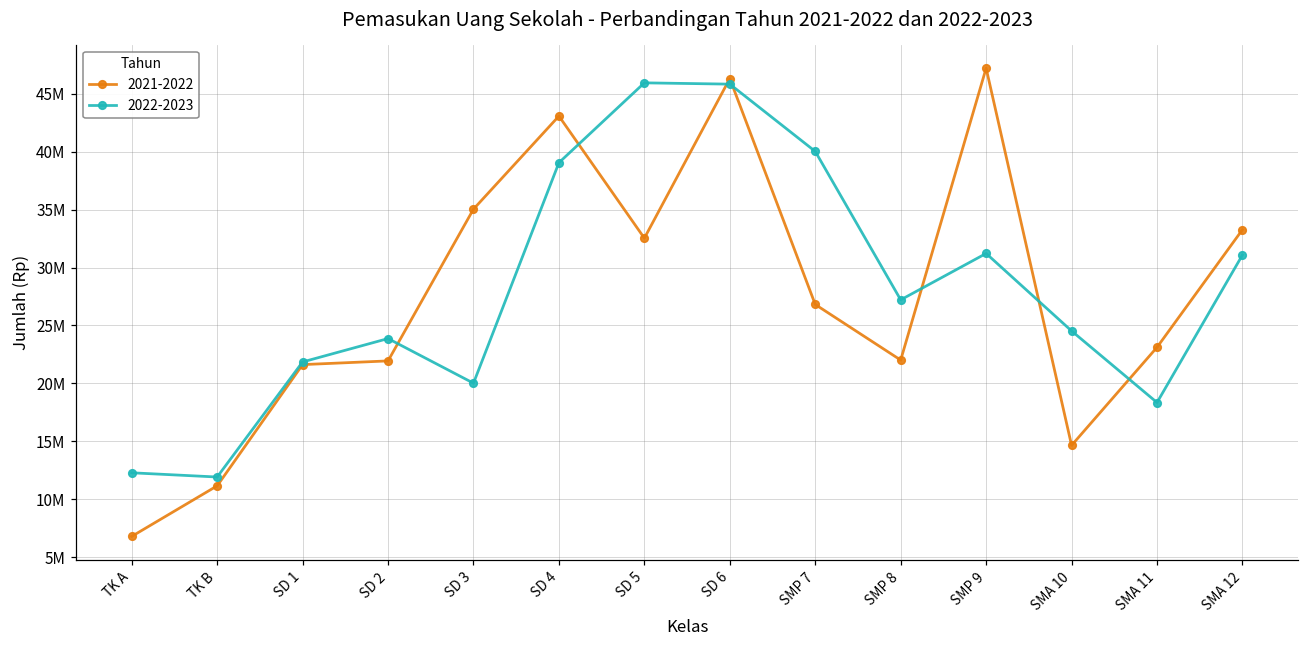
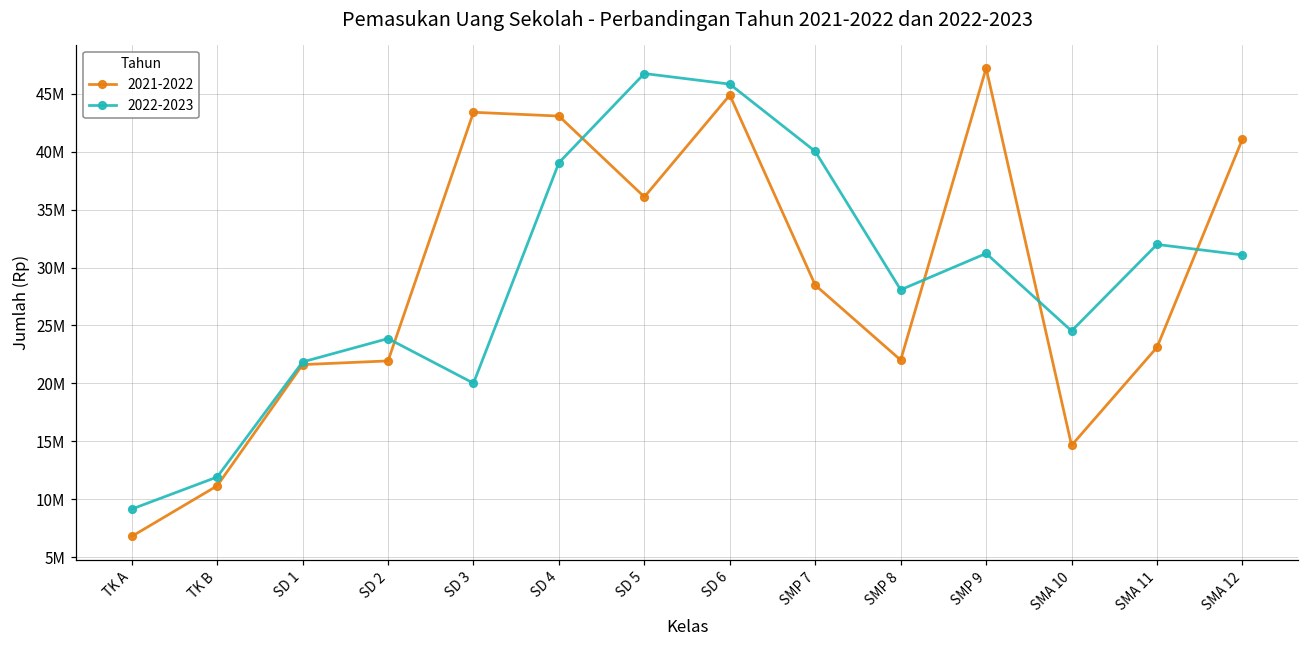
2022-2023, TK A: 12300000 -> 9100000
2021-2022, SD 3: 35100000 -> 43400000
2021-2022, SD 5: 32500000 -> 36100000
2022-2023, SD 5: 46000000 -> 46800000
2021-2022, SD 6: 46300000 -> 44900000
2021-2022, SMP 7: 26800000 -> 28500000
2022-2023, SMP 8: 27200000 -> 28100000
2022-2023, SMA 11: 18300000 -> 32000000
2021-2022, SMA 12: 33300000 -> 41100000
